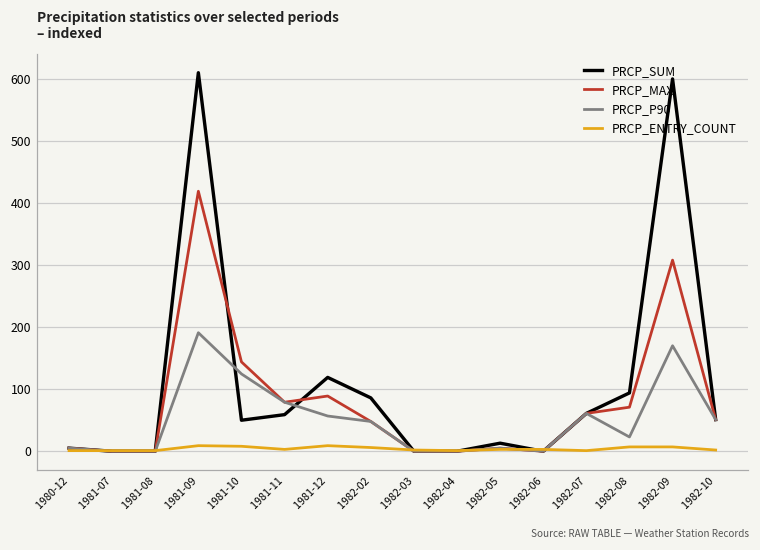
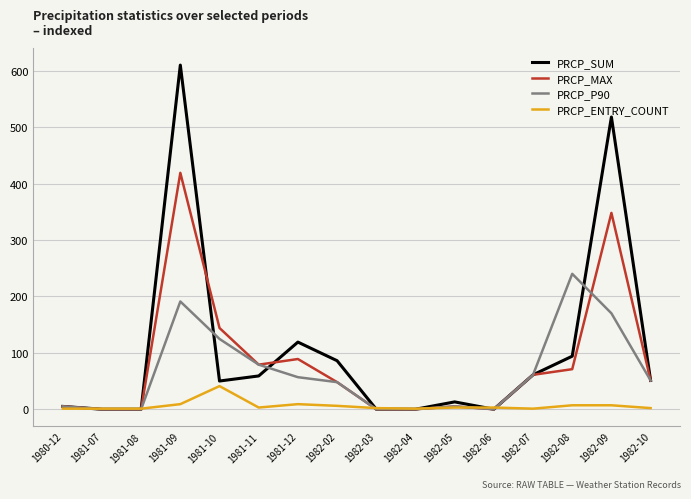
PRCP_ENTRY_COUNT, 1981-10: 10 -> 40
PRCP_P90, 1982-08: 20 -> 240
PRCP_SUM, 1982-09: 600 -> 520
PRCP_MAX, 1982-09: 310 -> 350
